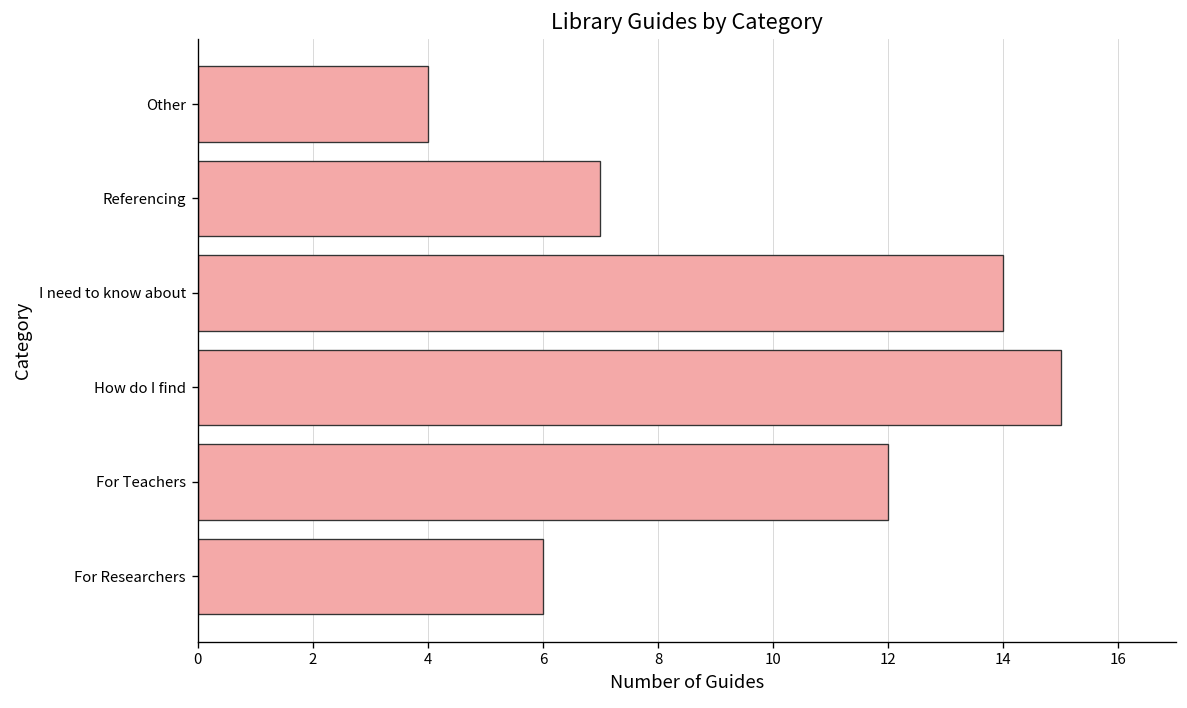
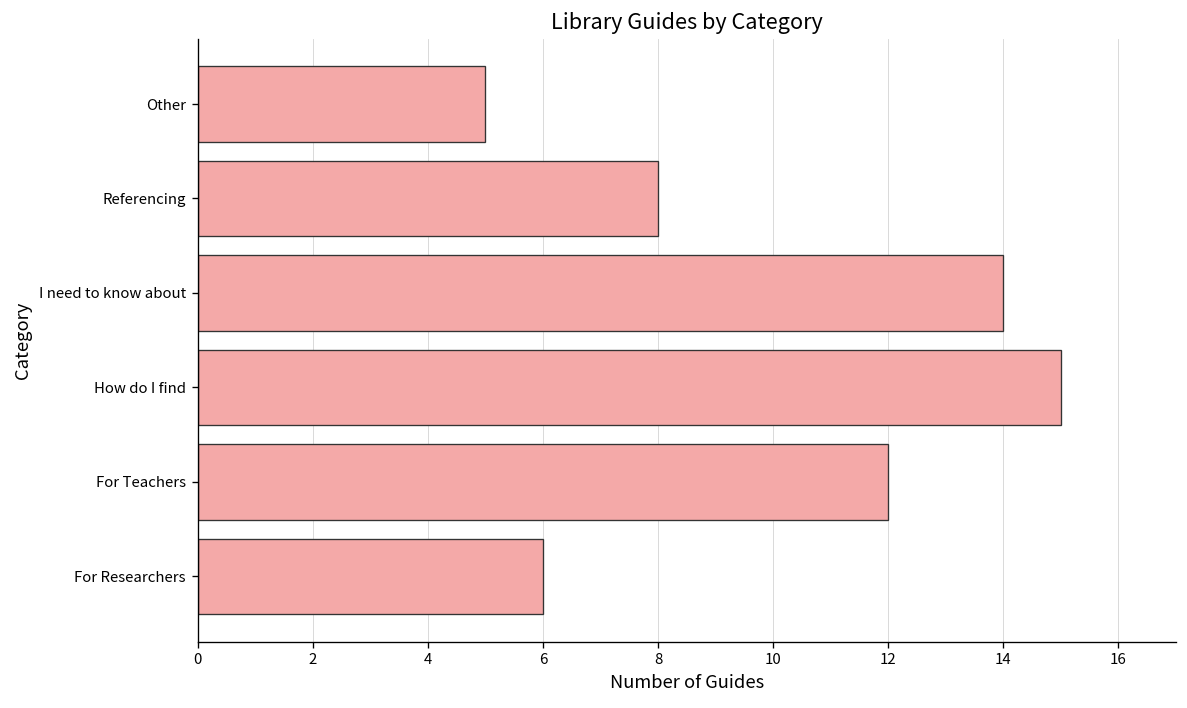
Other: 4 -> 5
Referencing: 7 -> 8
